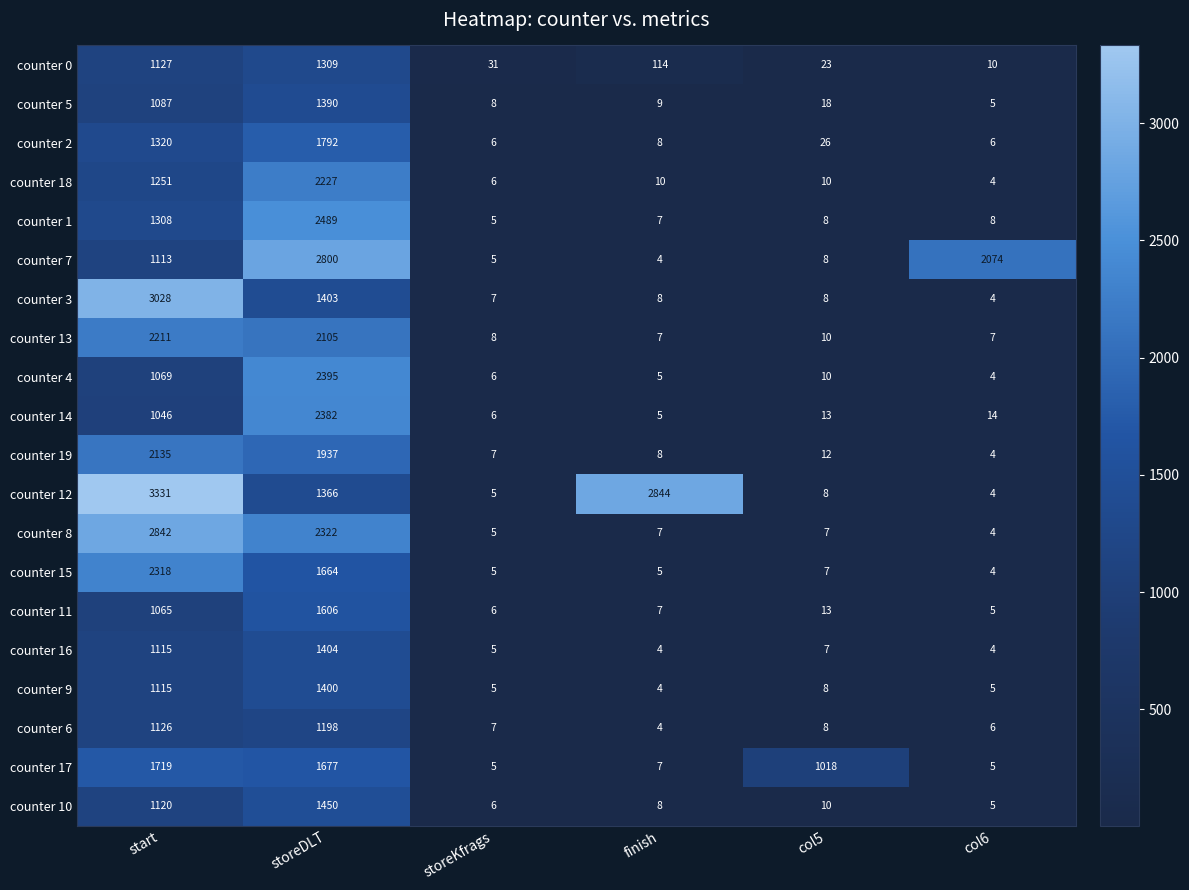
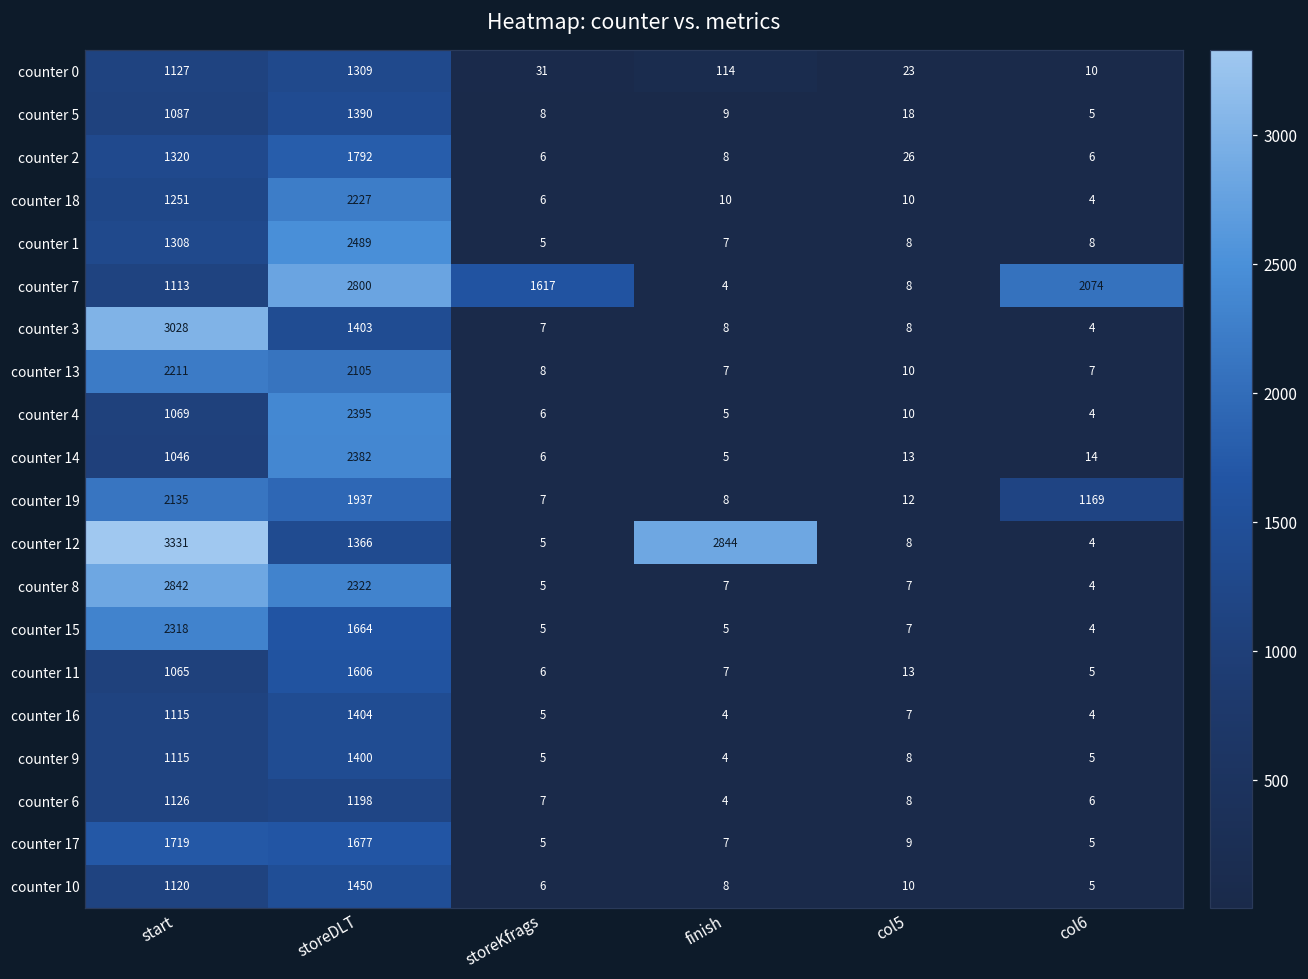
counter 7, storeKfrags: 5 -> 1617
counter 19, col6: 4 -> 1169
counter 17, col5: 1018 -> 9
